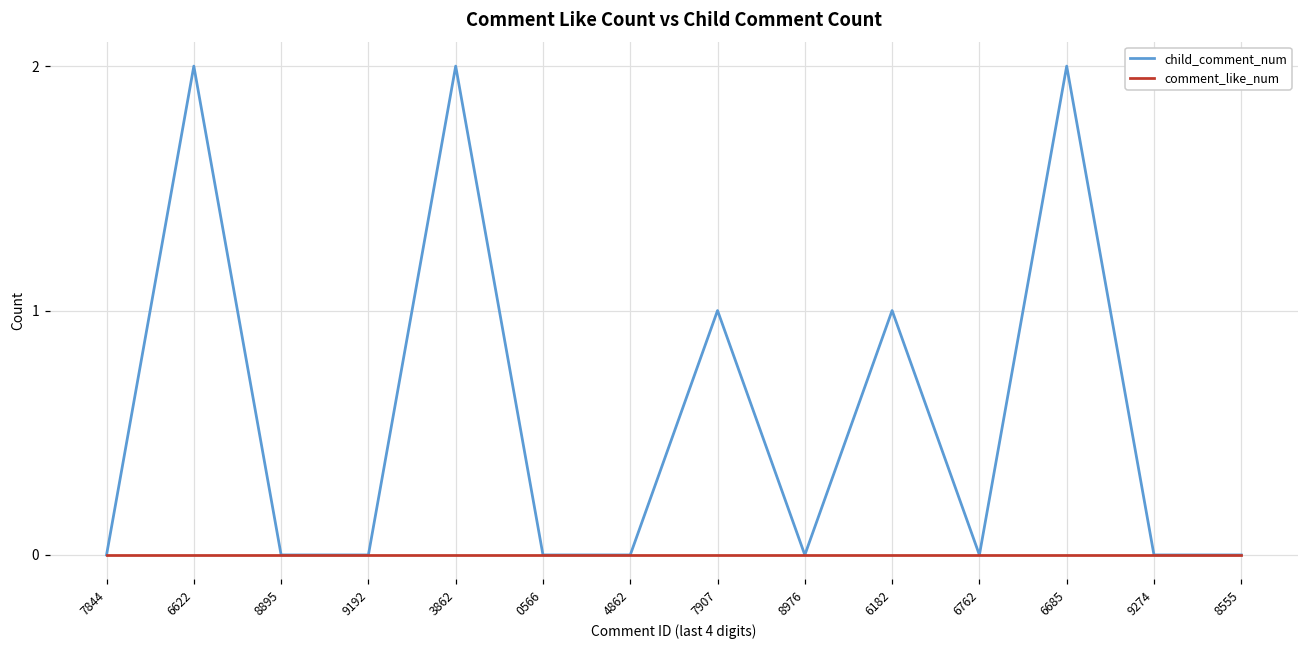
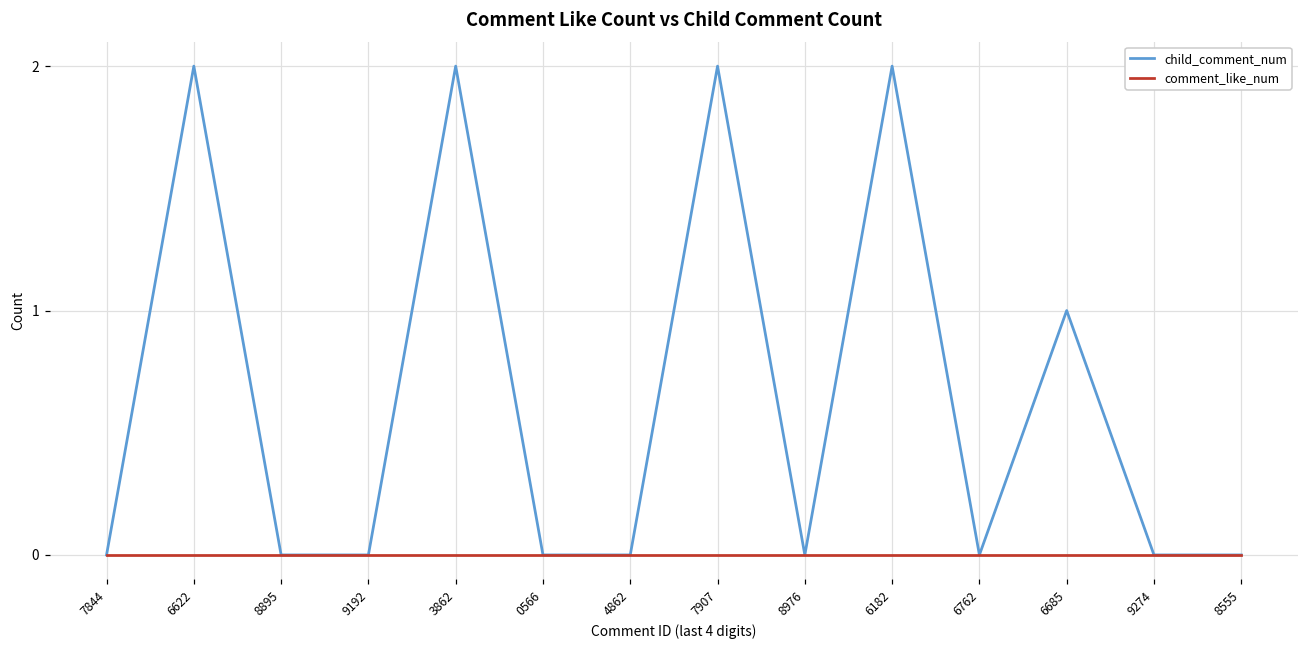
child_comment_num, 7907: 1 -> 2
child_comment_num, 6182: 1 -> 2
child_comment_num, 6685: 2 -> 1
